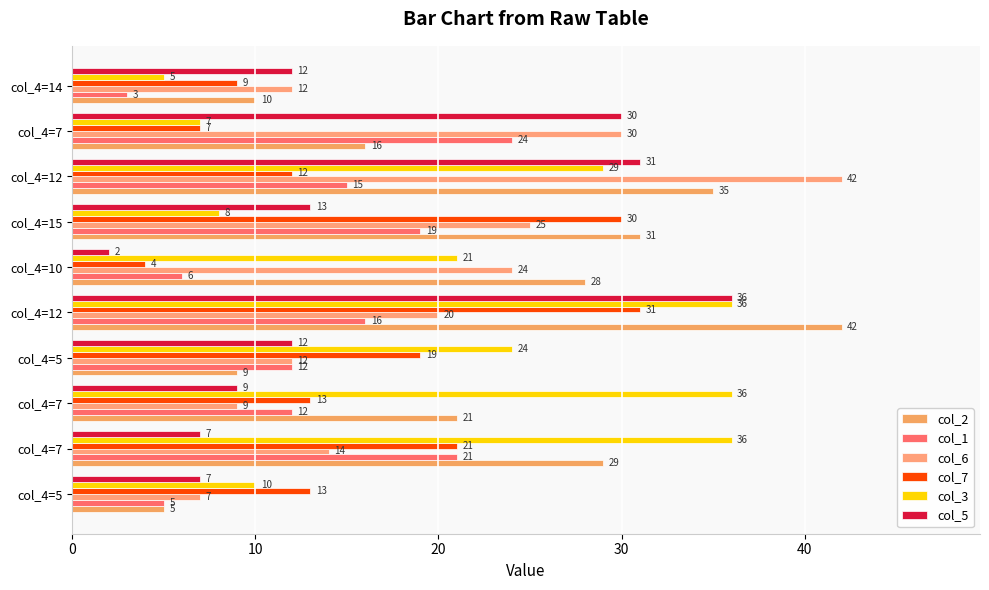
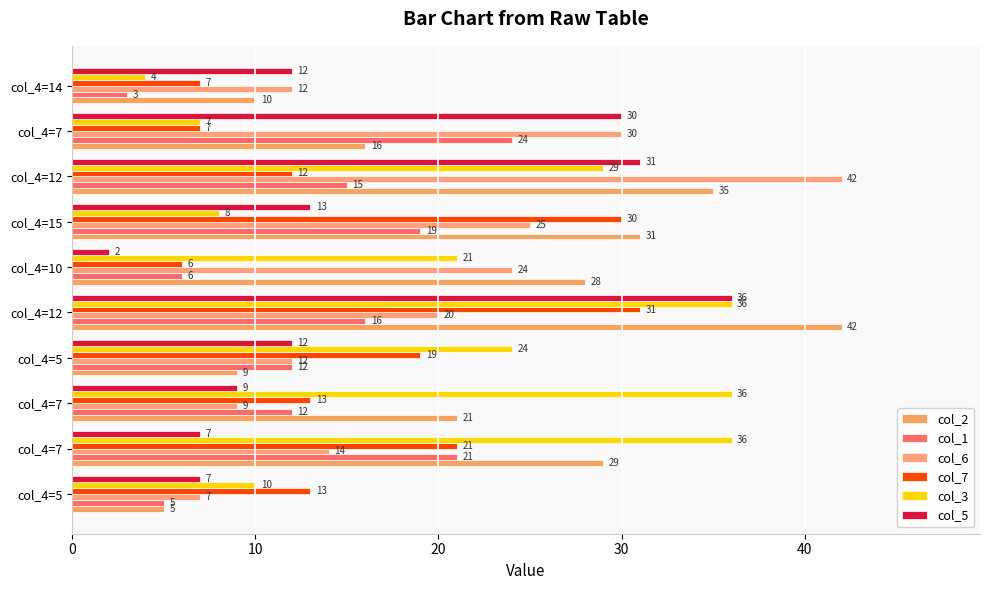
col_3, col_4=14: 5 -> 4
col_7, col_4=14: 9 -> 7
col_7, col_4=10: 4 -> 6
